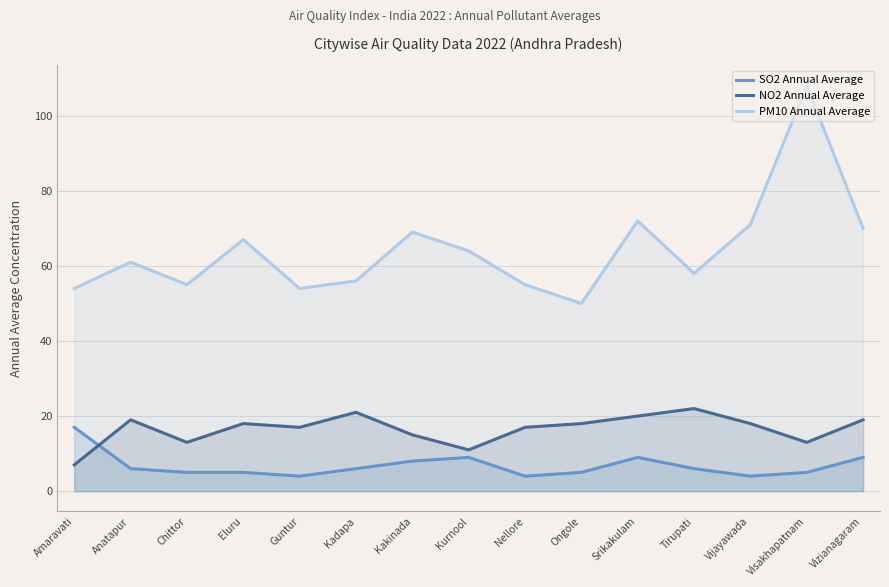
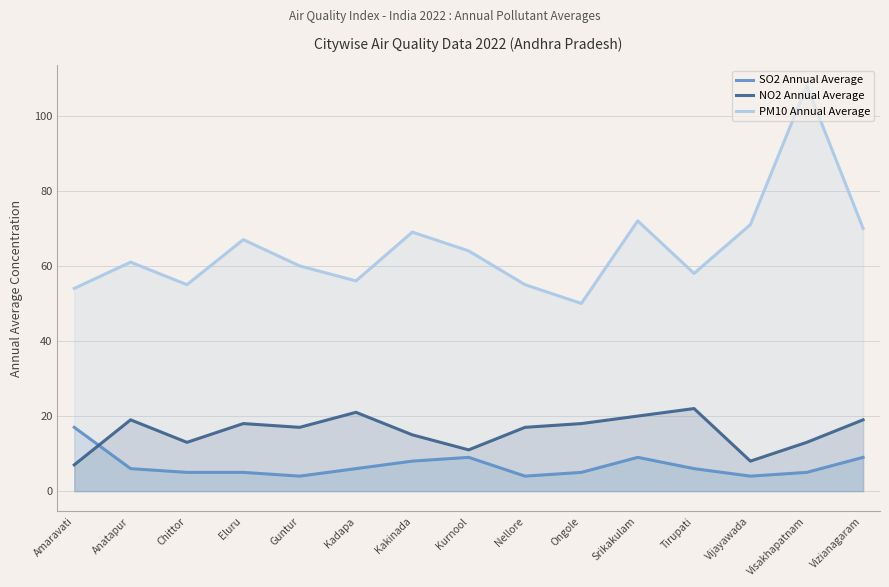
PM10 Annual Average, Guntur: 54 -> 60
NO2 Annual Average, Vijayawada: 18 -> 8
